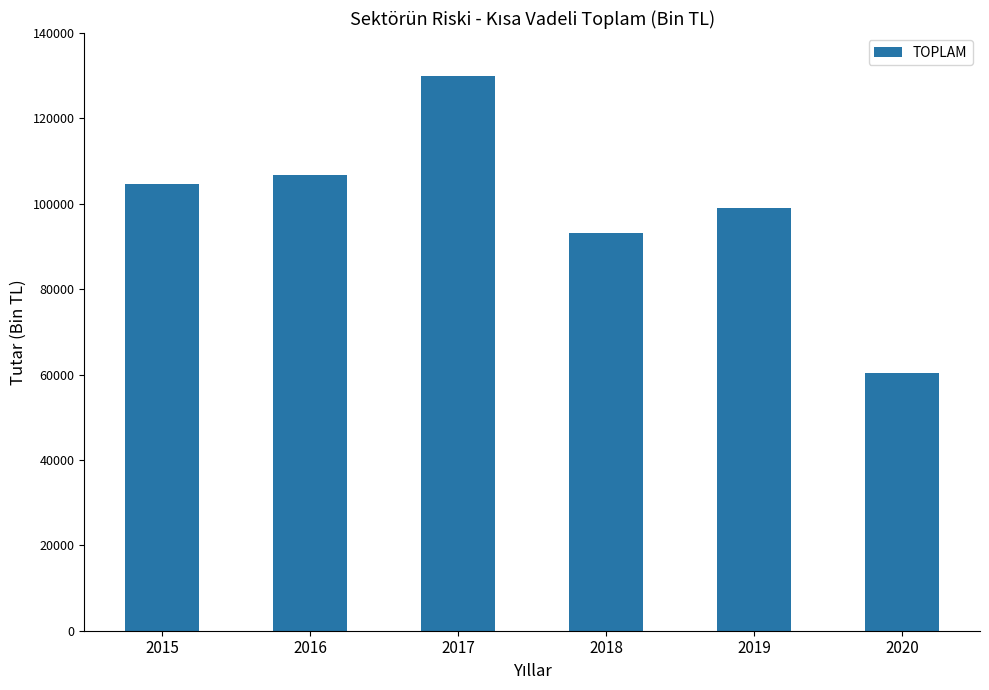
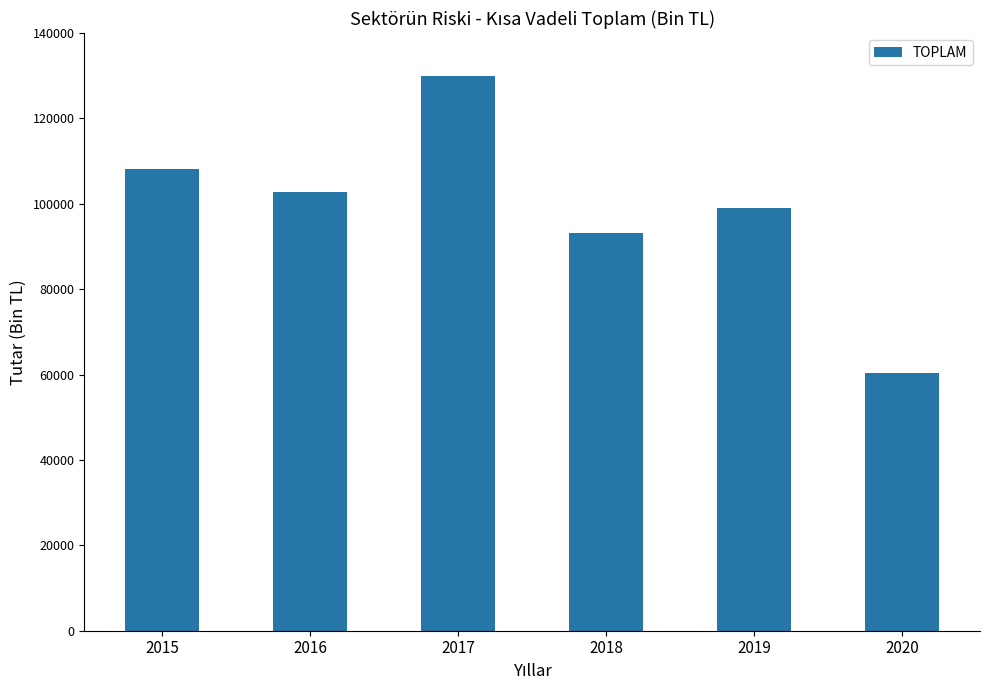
2015: 105000 -> 108000
2016: 107000 -> 103000
